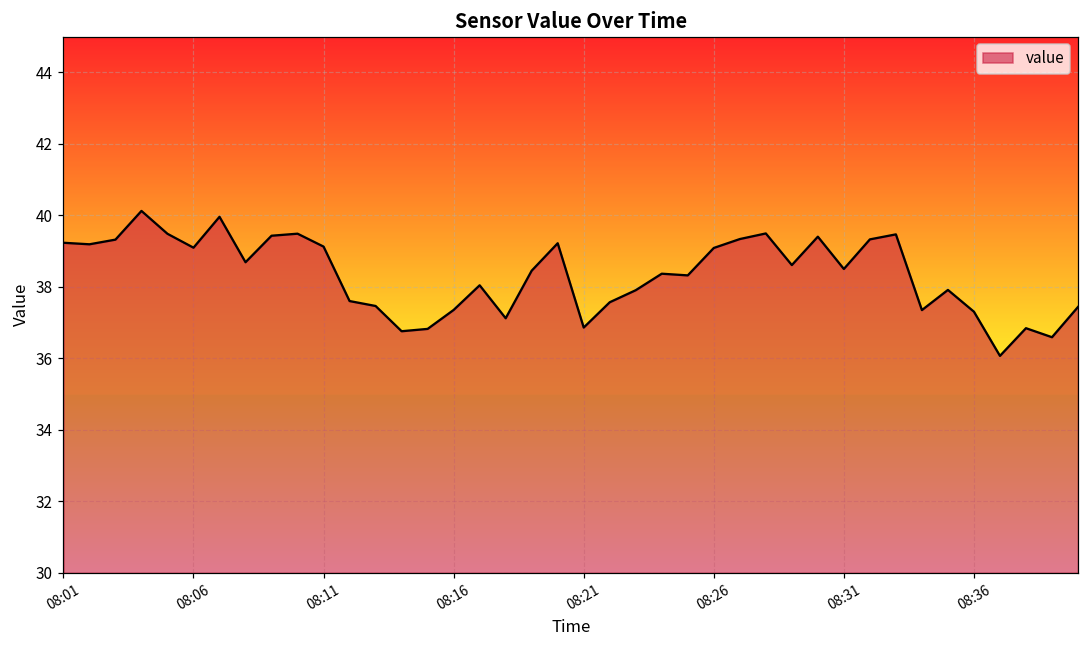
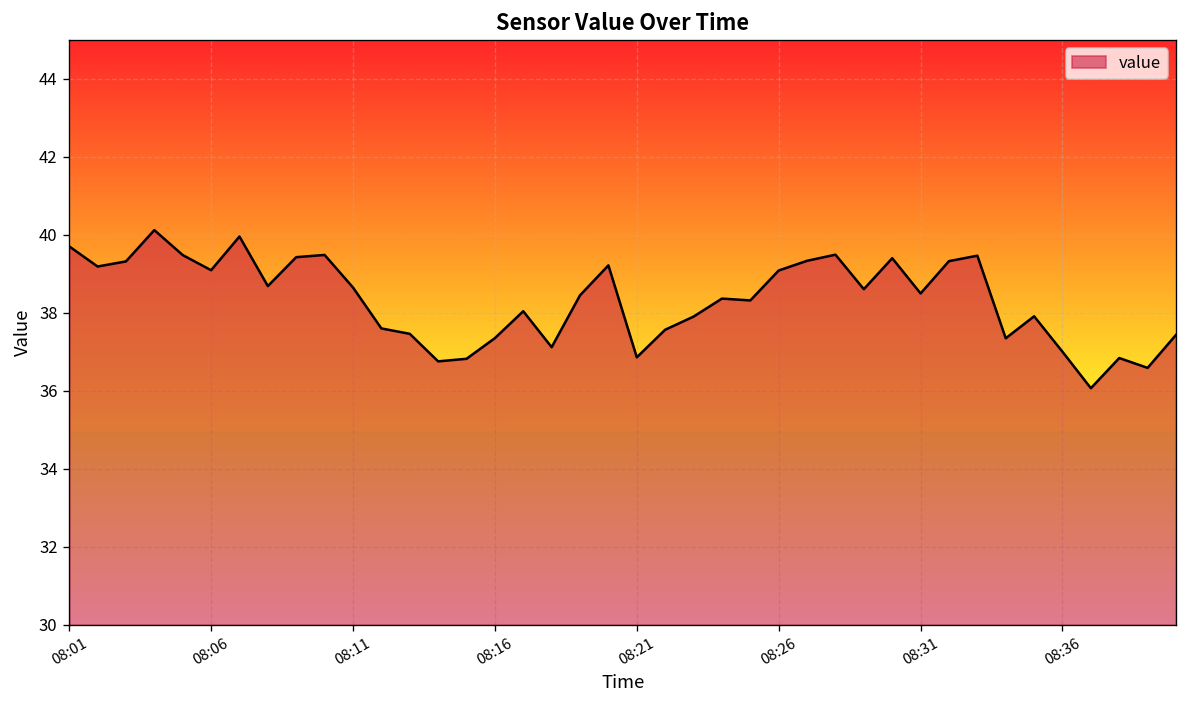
08:01: 39.2 -> 39.7
08:11: 39.1 -> 38.7
08:36: 37.3 -> 37.0
